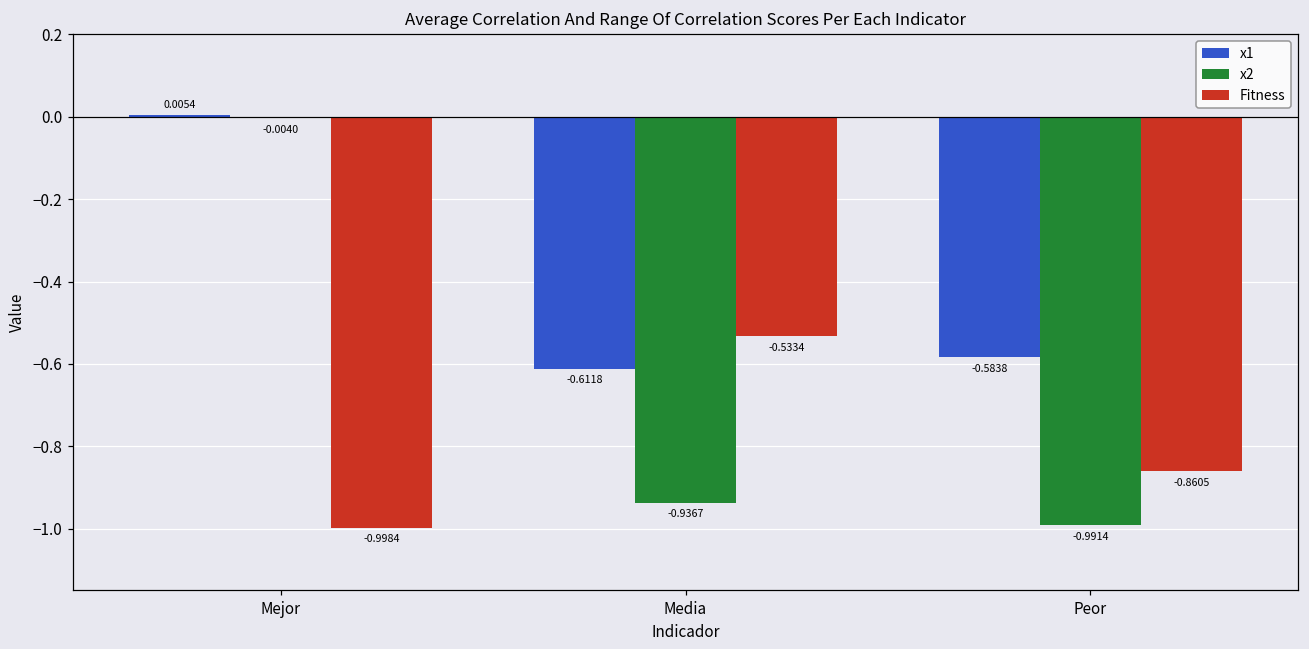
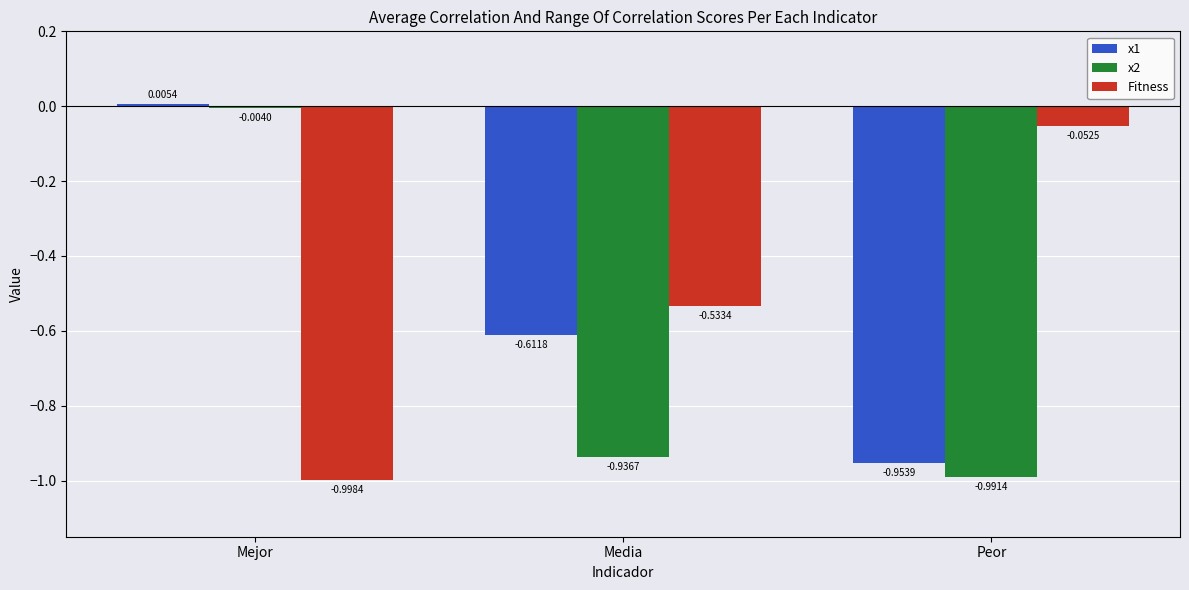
x1, Peor: -0.5838 -> -0.9539
Fitness, Peor: -0.8605 -> -0.0525
